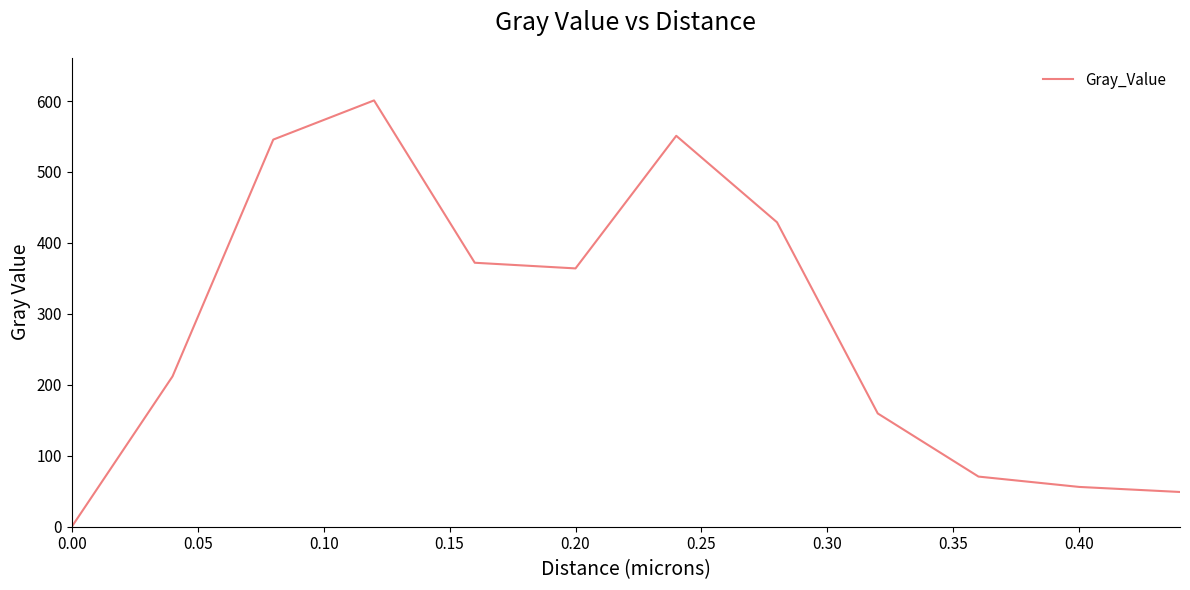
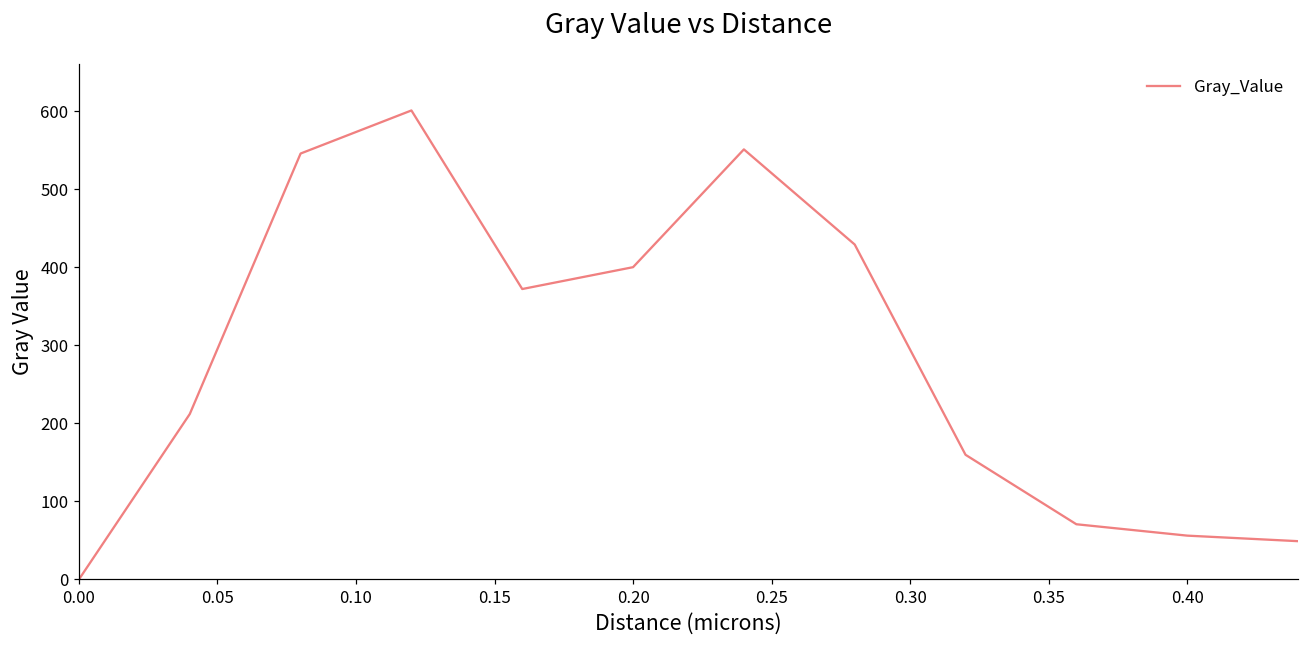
0.20: 360 -> 400
